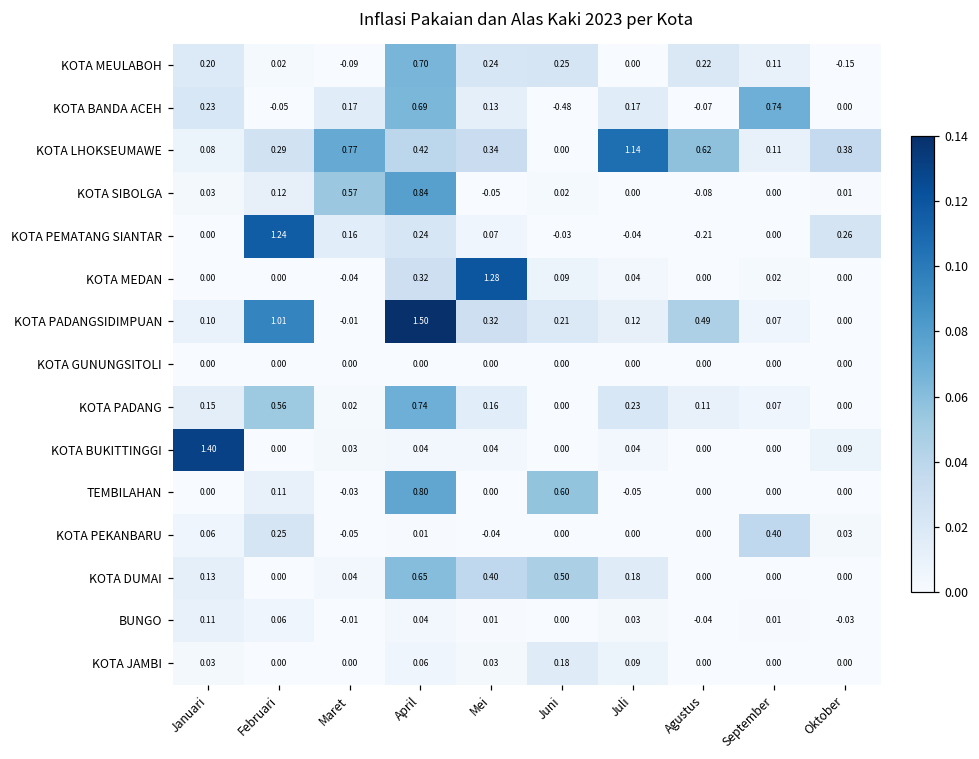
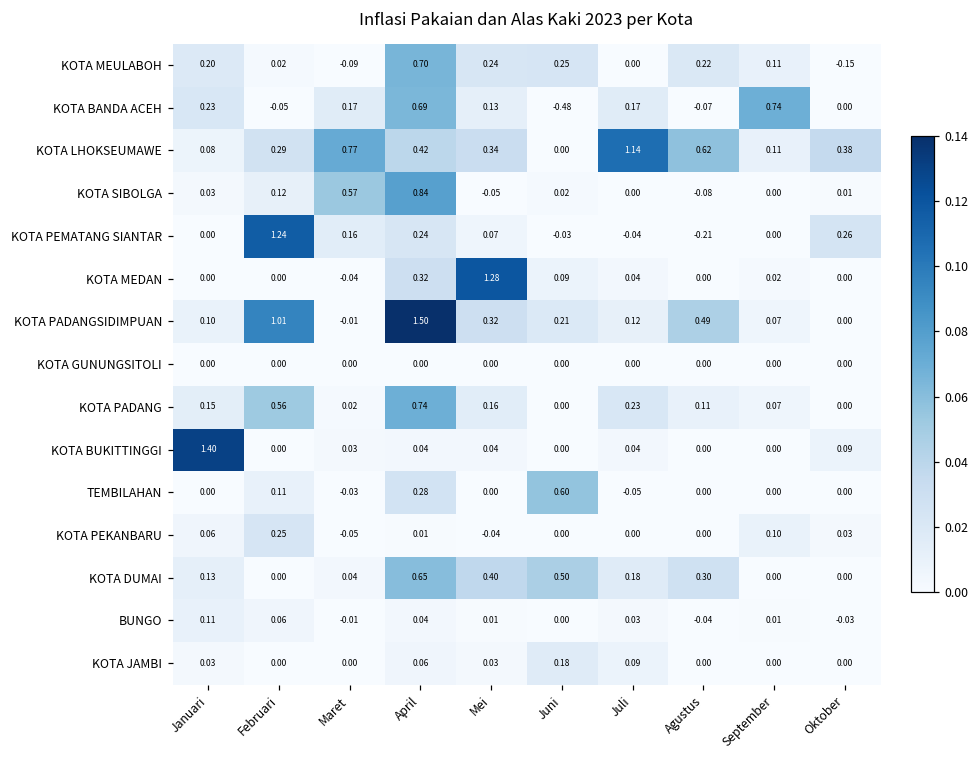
TEMBILAHAN, April: 0.80 -> 0.28
KOTA PEKANBARU, September: 0.40 -> 0.10
KOTA DUMAI, Agustus: 0.00 -> 0.30
